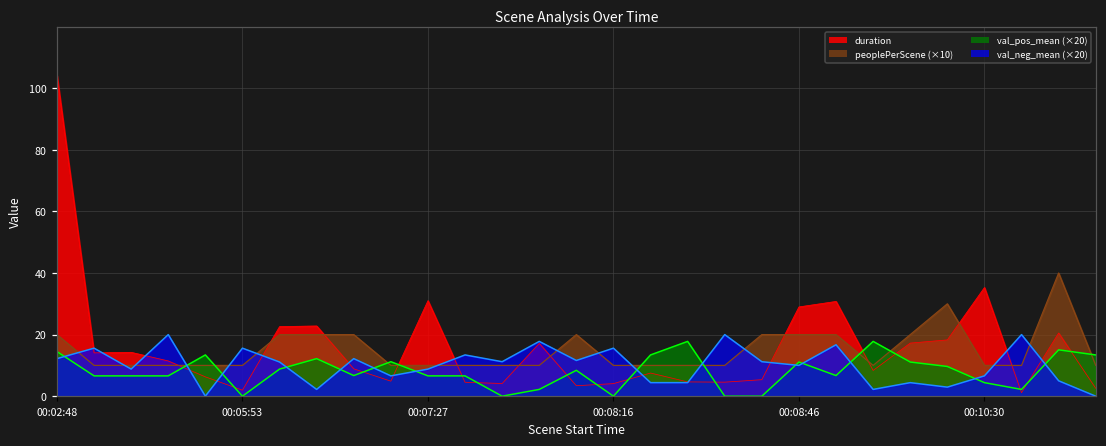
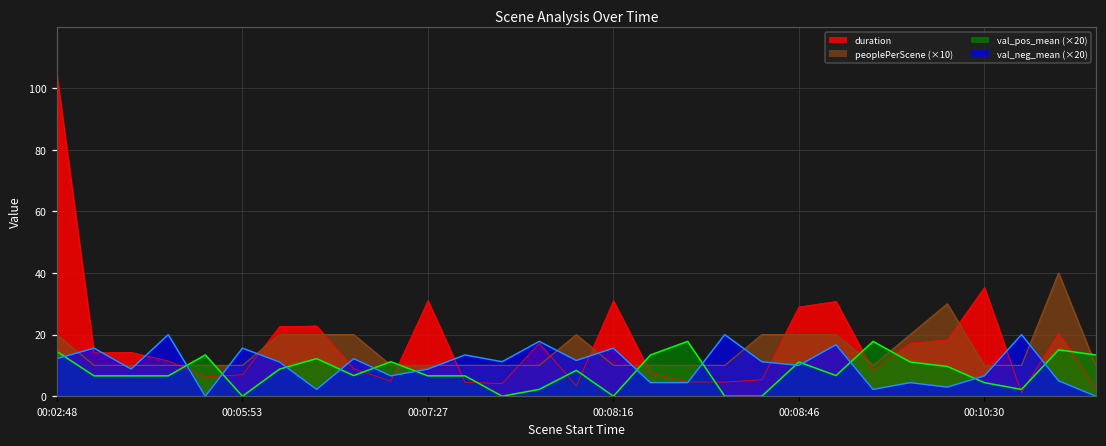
duration, 00:05:53: 2 -> 7
duration, 00:08:16: 4 -> 31
